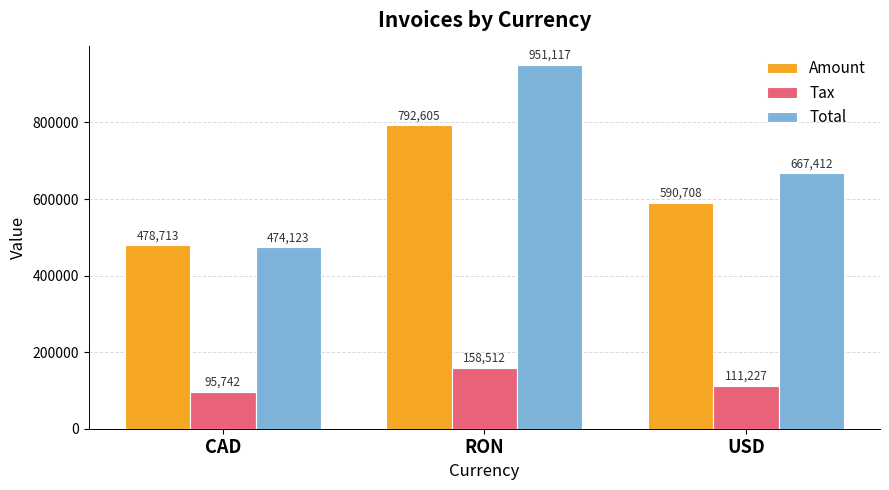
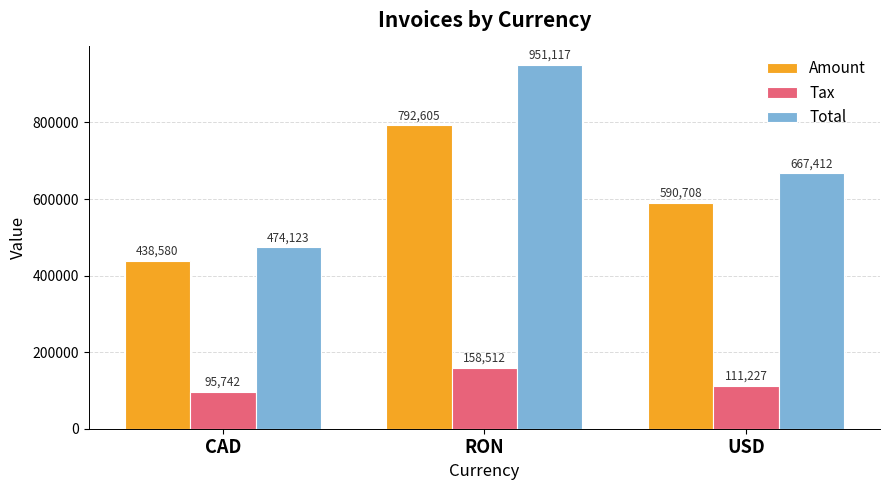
Amount, CAD: 478,713 -> 438,580
